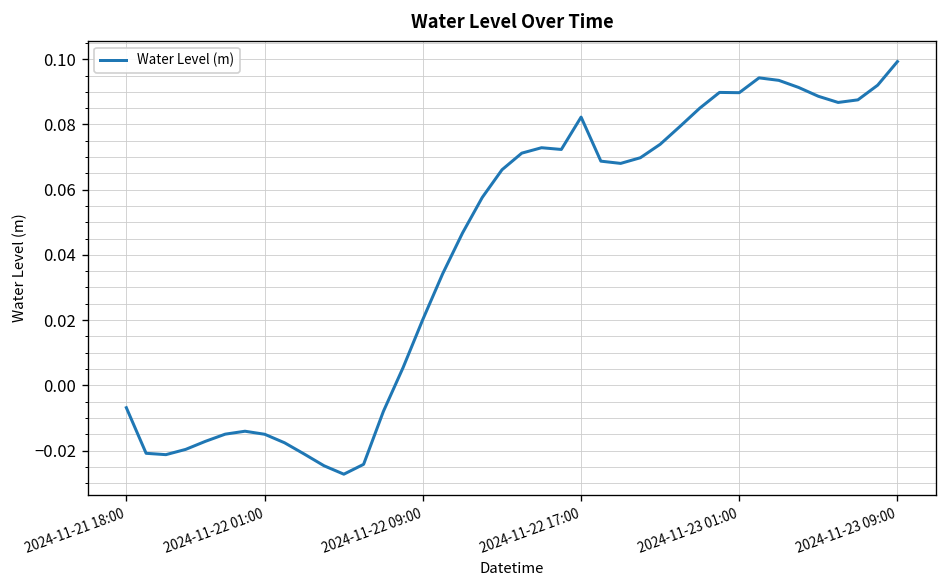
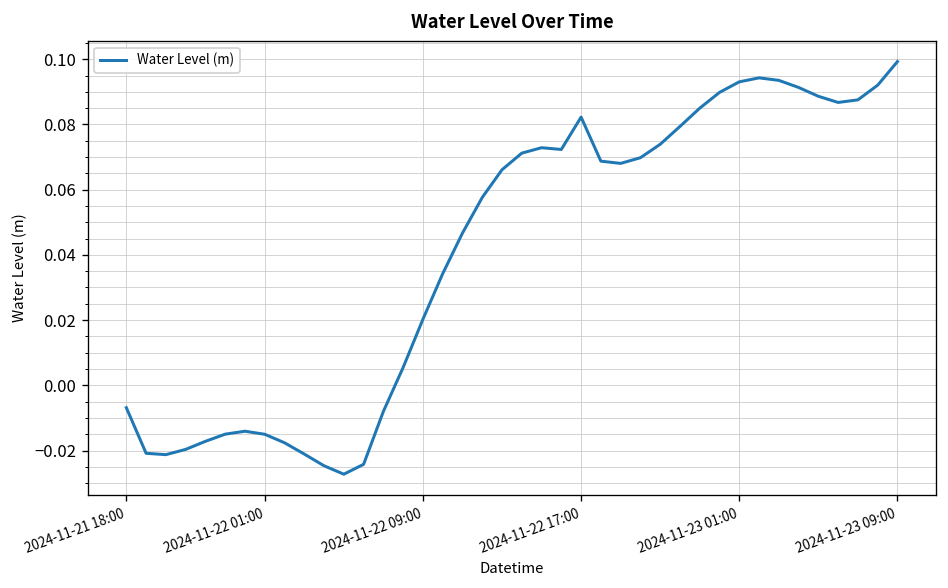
2024-11-23 01:00: 0.090 -> 0.093
